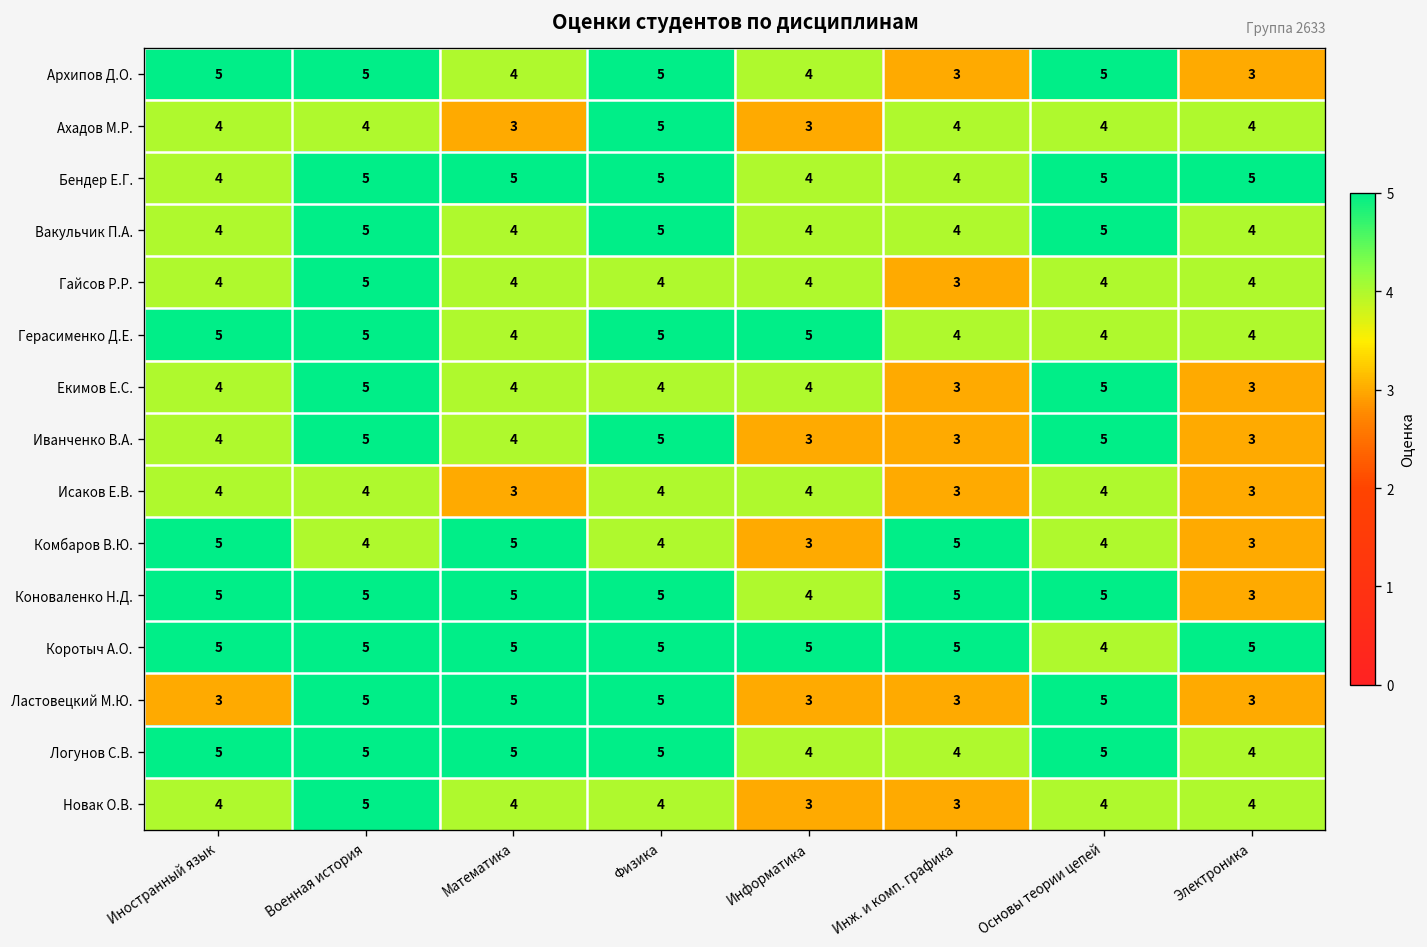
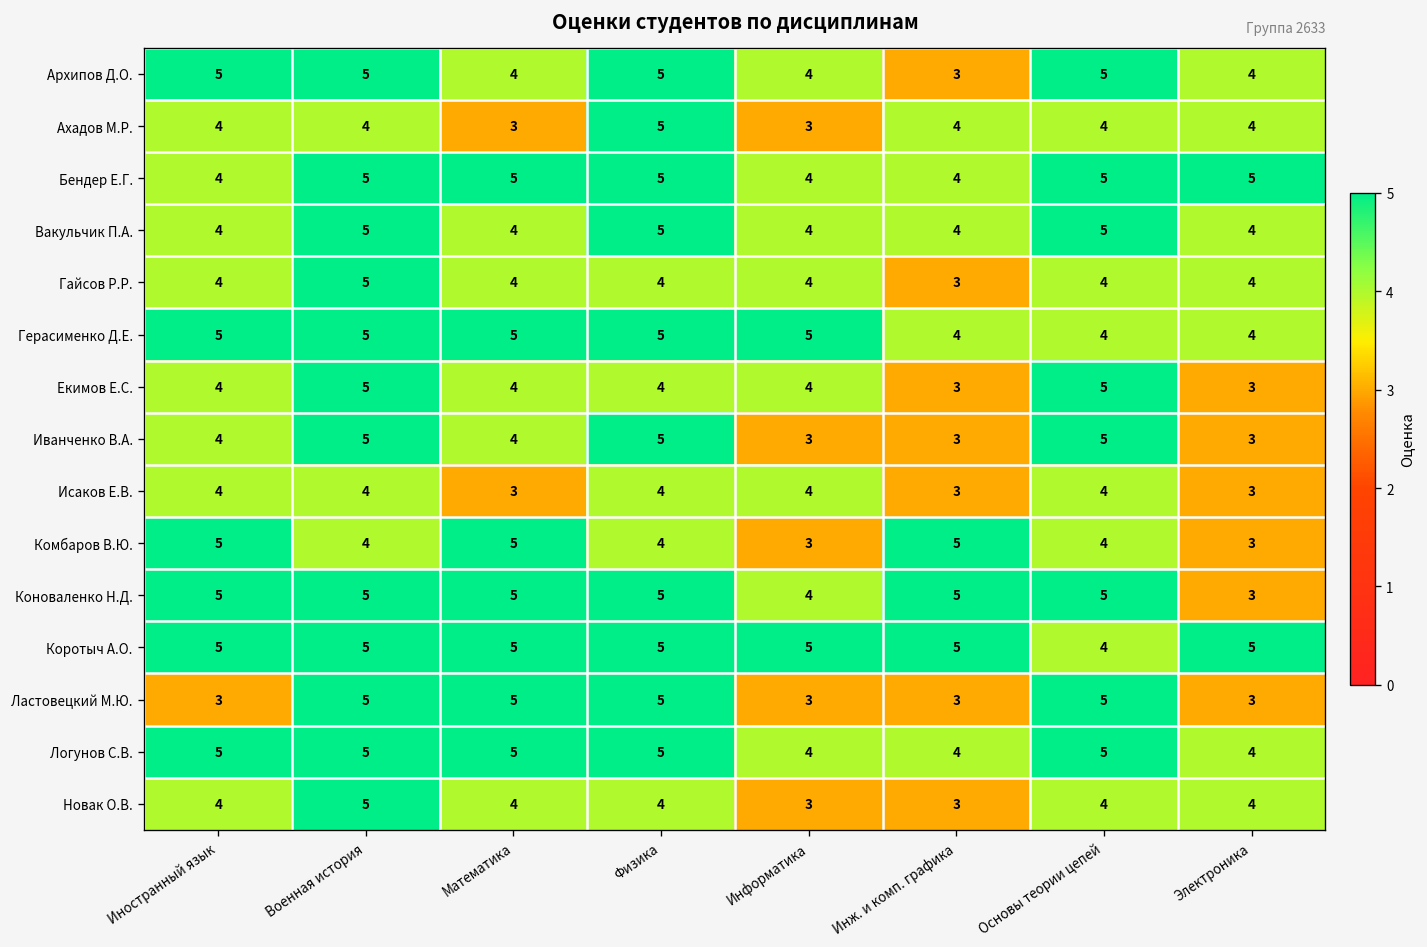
Архипов Д.О., Электроника: 3 -> 4
Герасименко Д.Е., Математика: 4 -> 5
